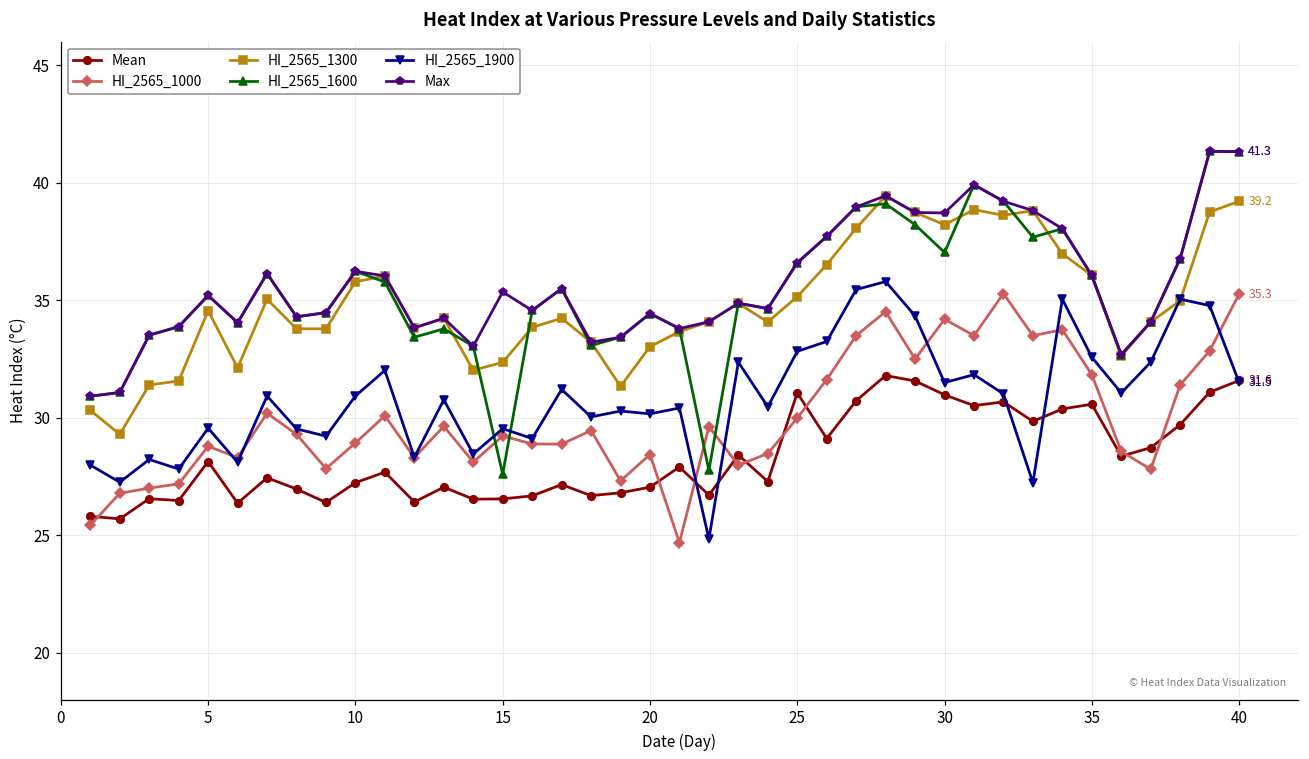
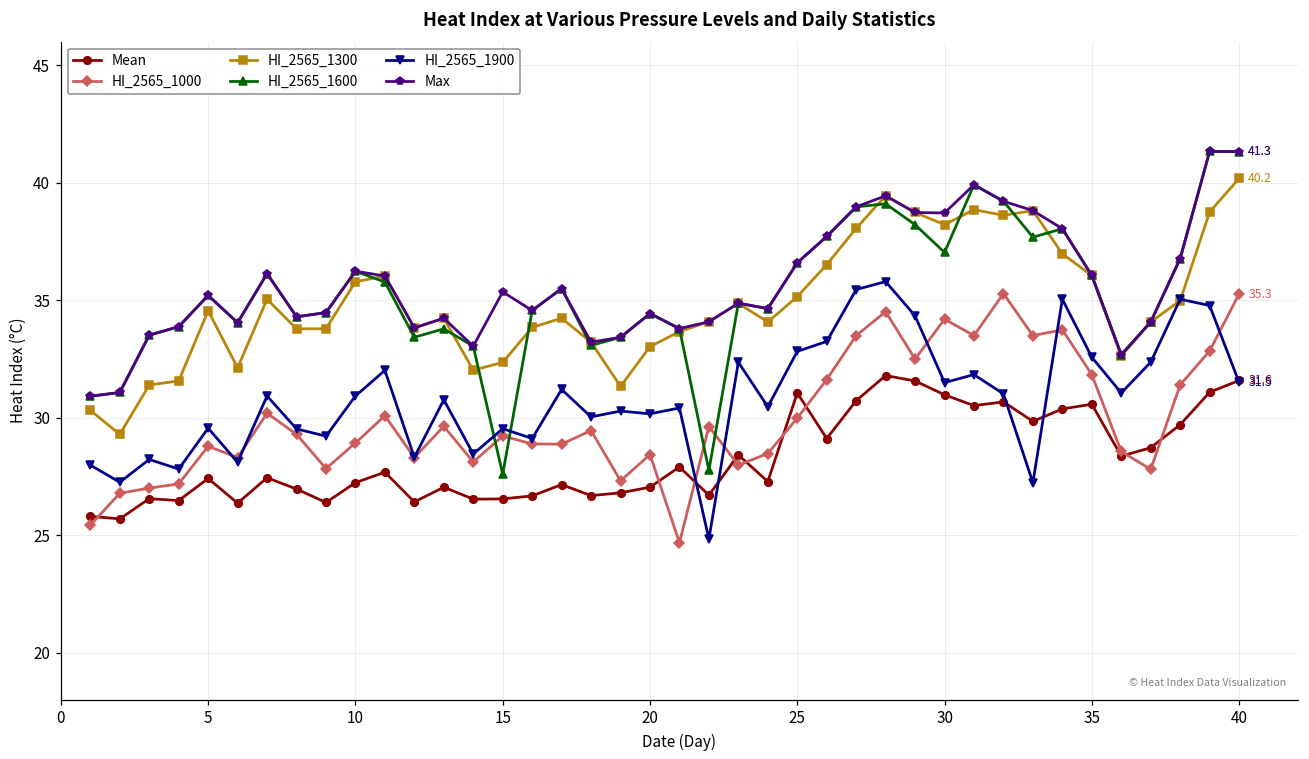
Mean, 5: 28.1 -> 27.4
HI_2565_1300, 40: 39.2 -> 40.2
